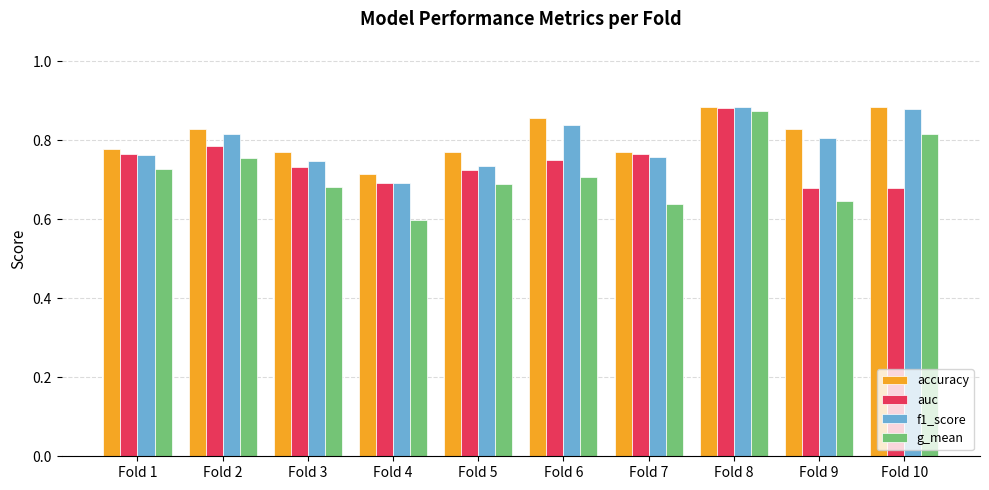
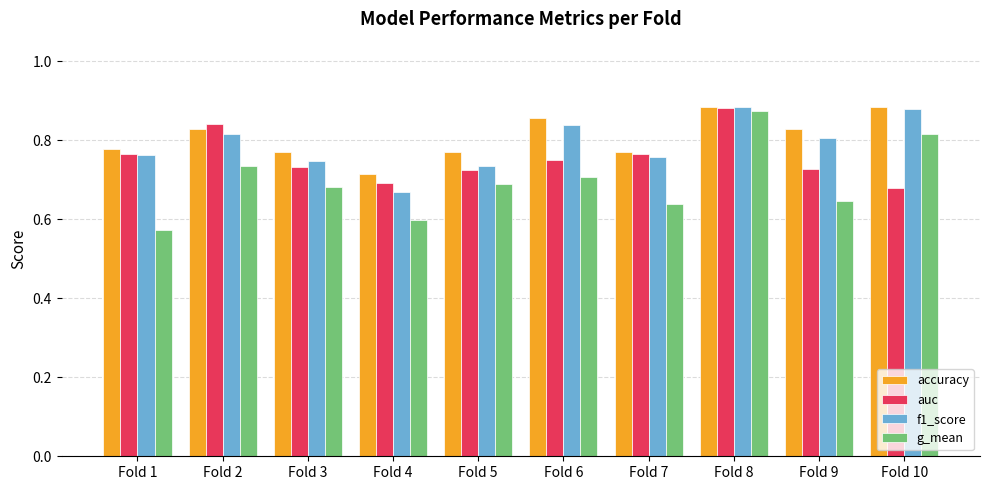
g_mean, Fold 1: 0.73 -> 0.57
auc, Fold 2: 0.79 -> 0.84
g_mean, Fold 2: 0.76 -> 0.73
f1_score, Fold 4: 0.69 -> 0.67
auc, Fold 9: 0.68 -> 0.73
